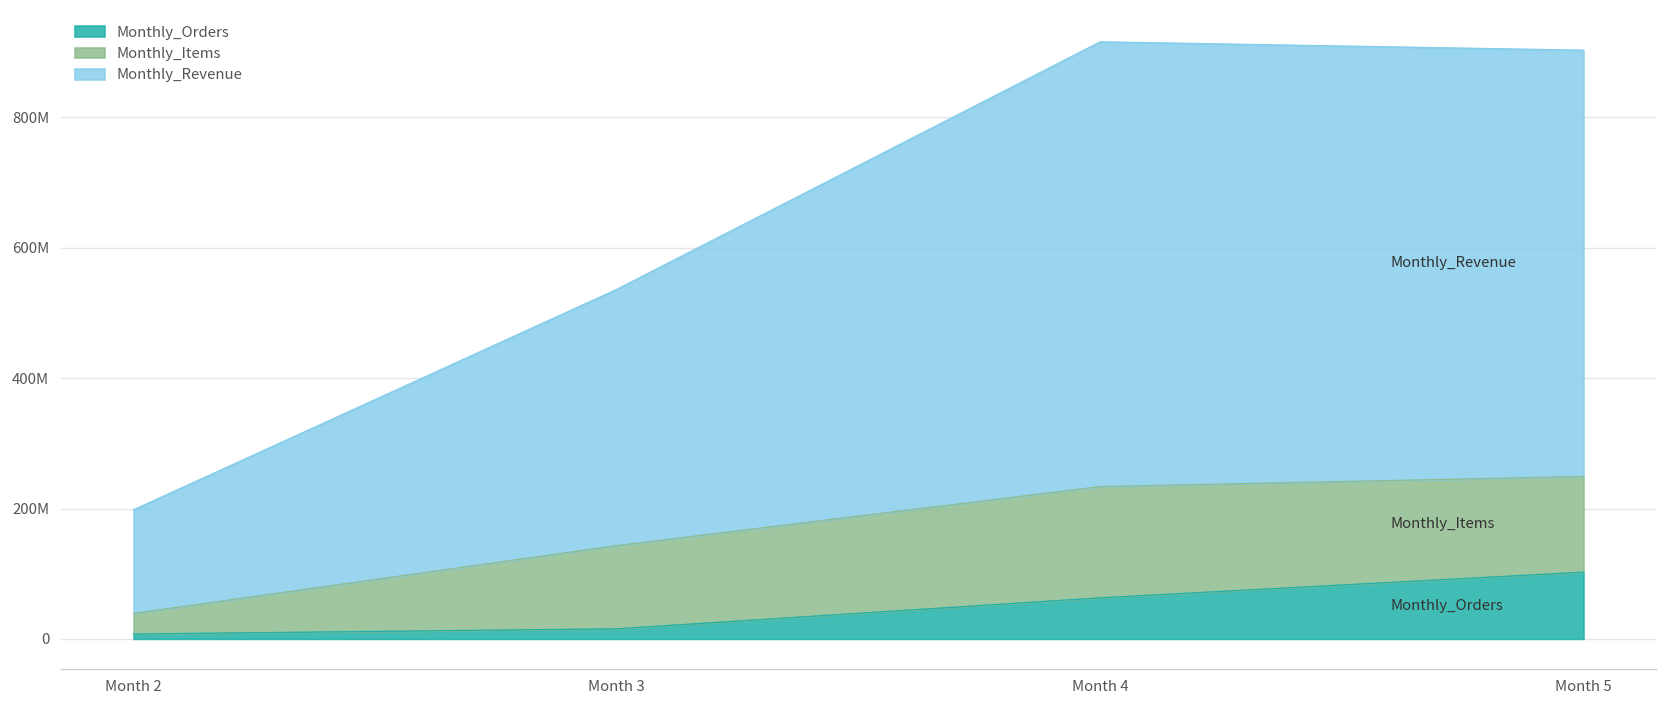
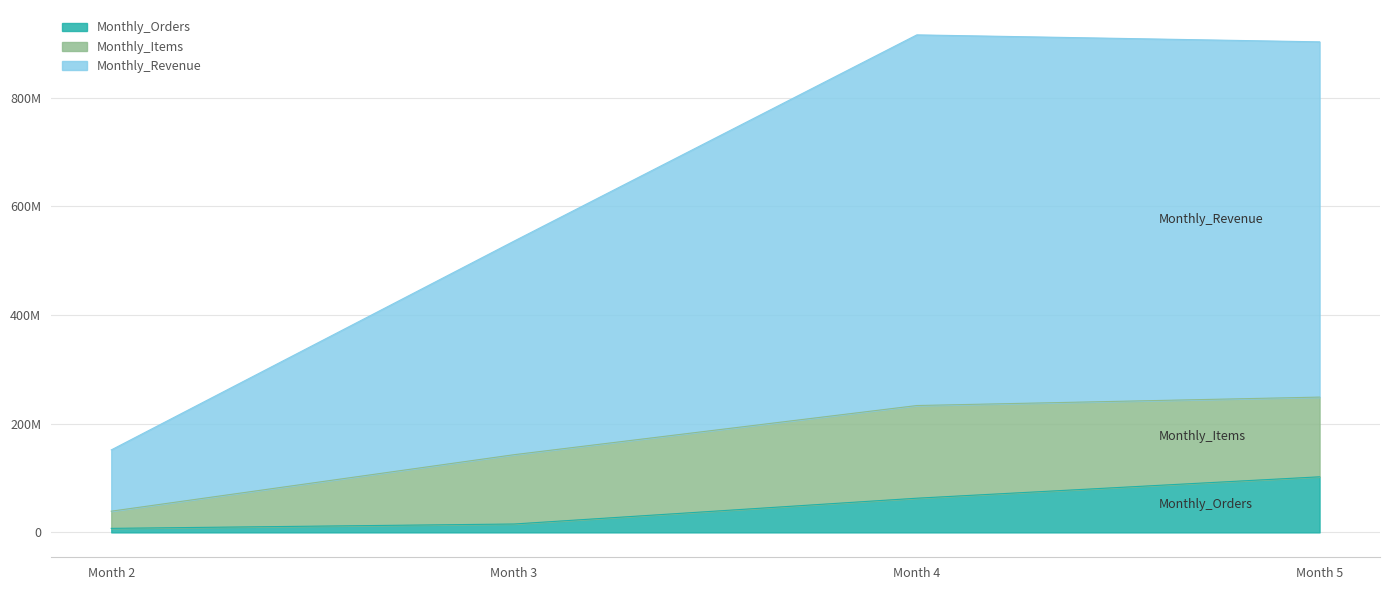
Monthly_Revenue, Month 2: 160000000 -> 110000000
